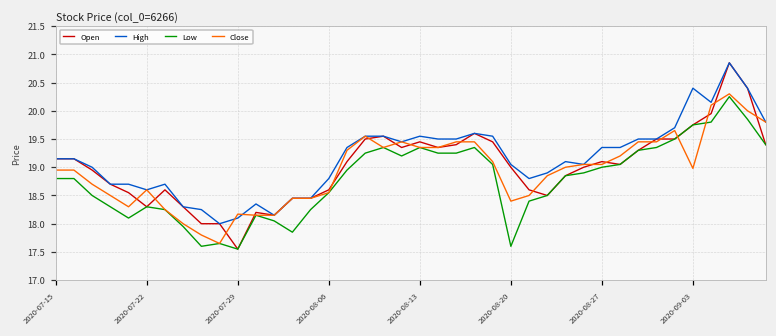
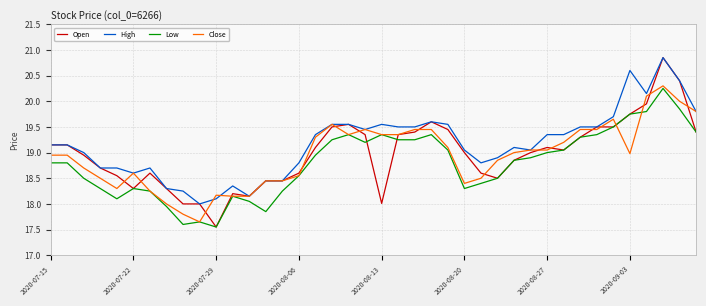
Open, 2020-08-13: 19.5 -> 18.0
Low, 2020-08-20: 17.6 -> 18.3
High, 2020-09-03: 20.4 -> 20.6
